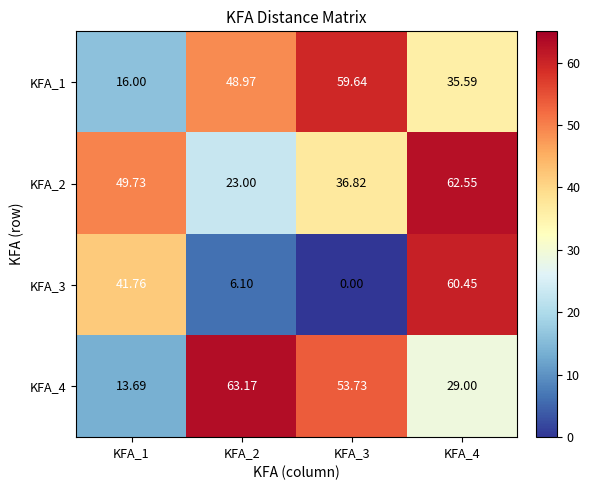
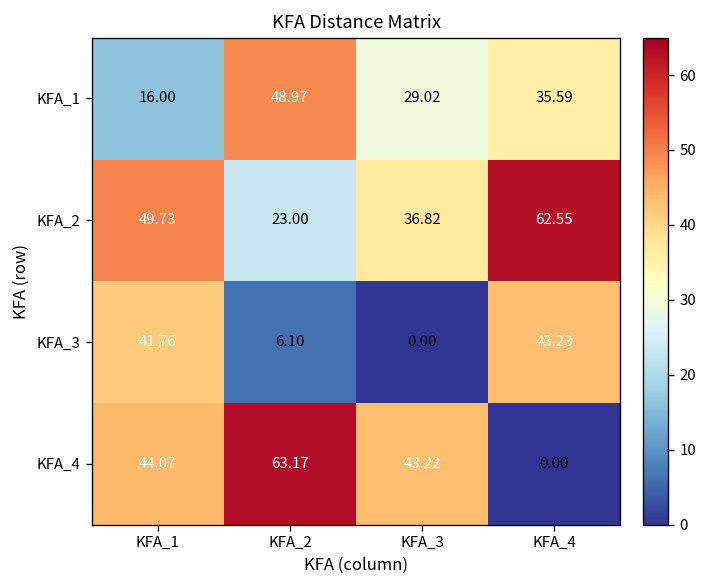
KFA_1, KFA_3: 59.64 -> 29.02
KFA_3, KFA_4: 60.45 -> 43.23
KFA_4, KFA_1: 13.69 -> 44.07
KFA_4, KFA_3: 53.73 -> 43.22
KFA_4, KFA_4: 29.00 -> 0.00
